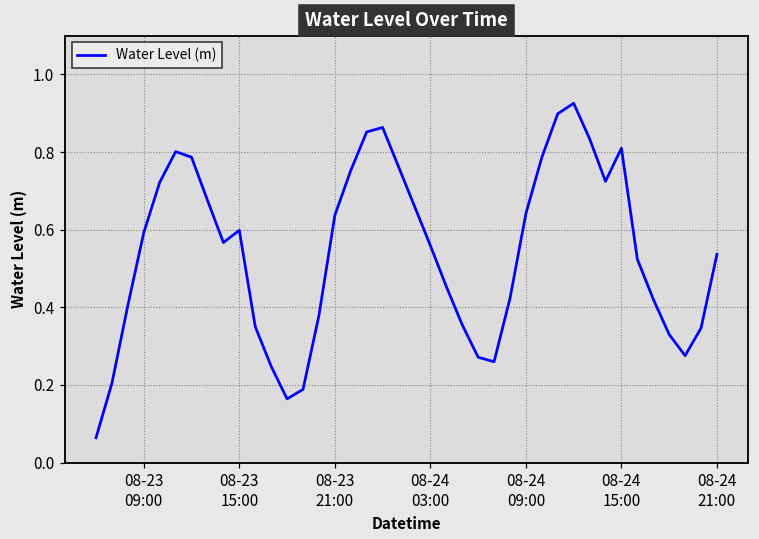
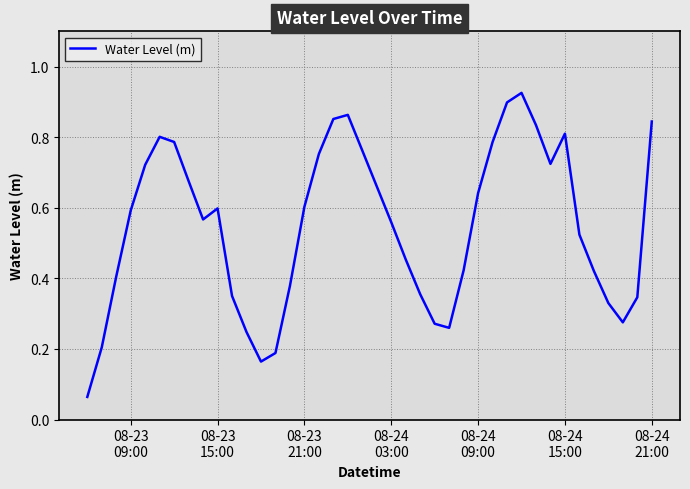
08-23 21:00: 0.64 -> 0.60
08-24 21:00: 0.54 -> 0.84
